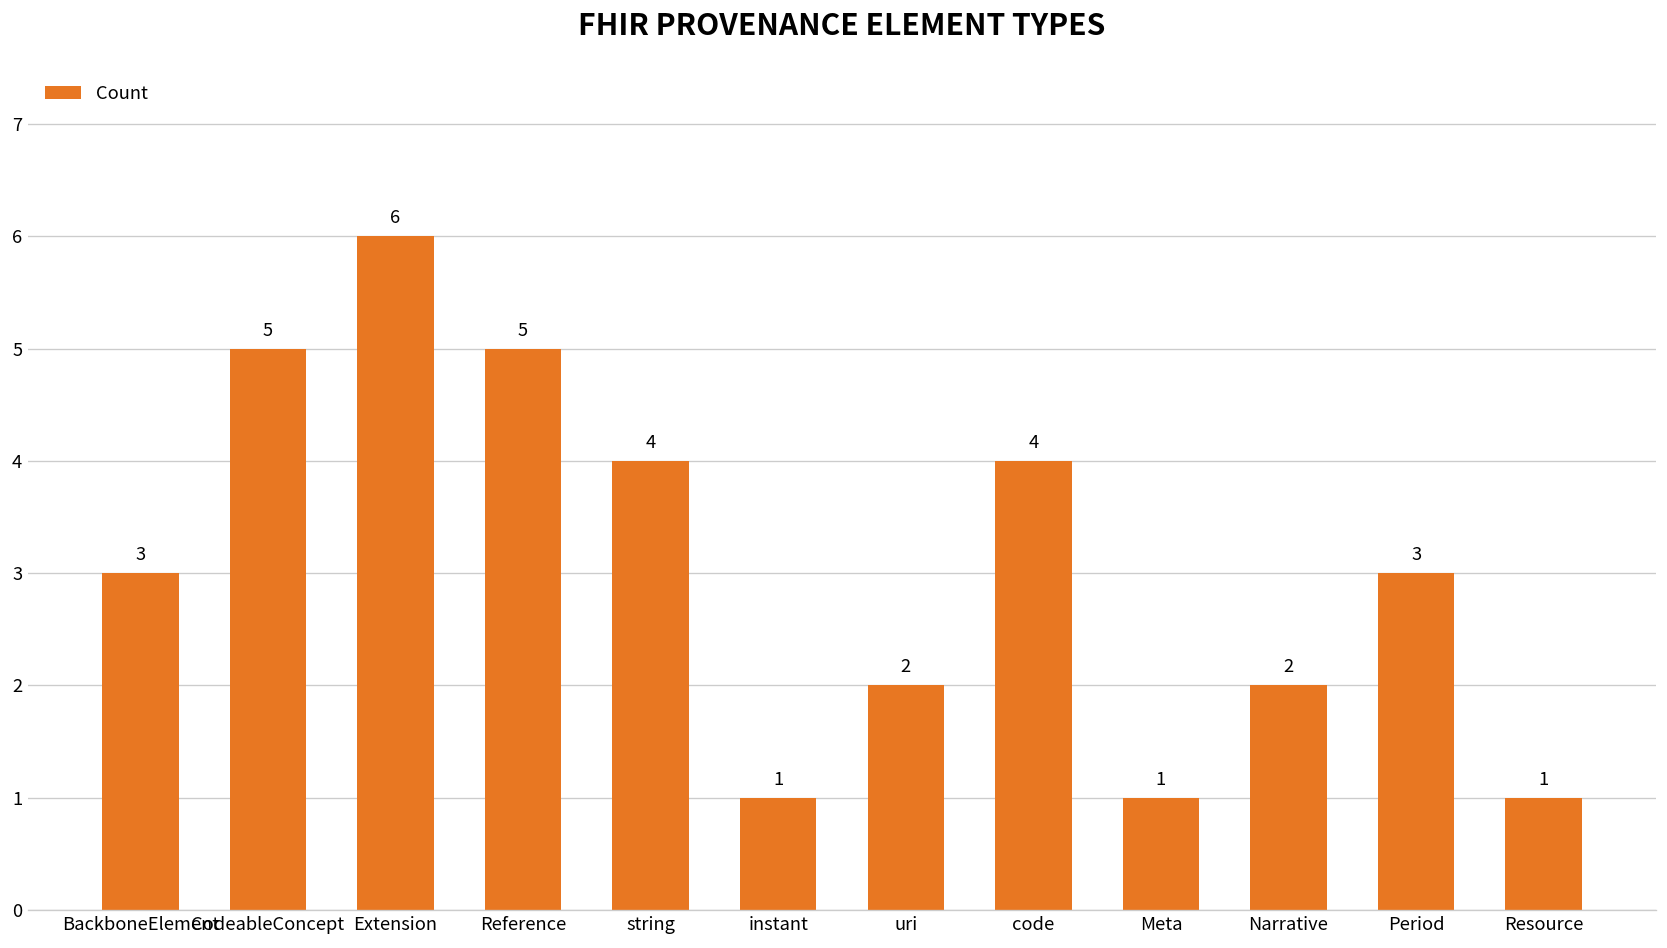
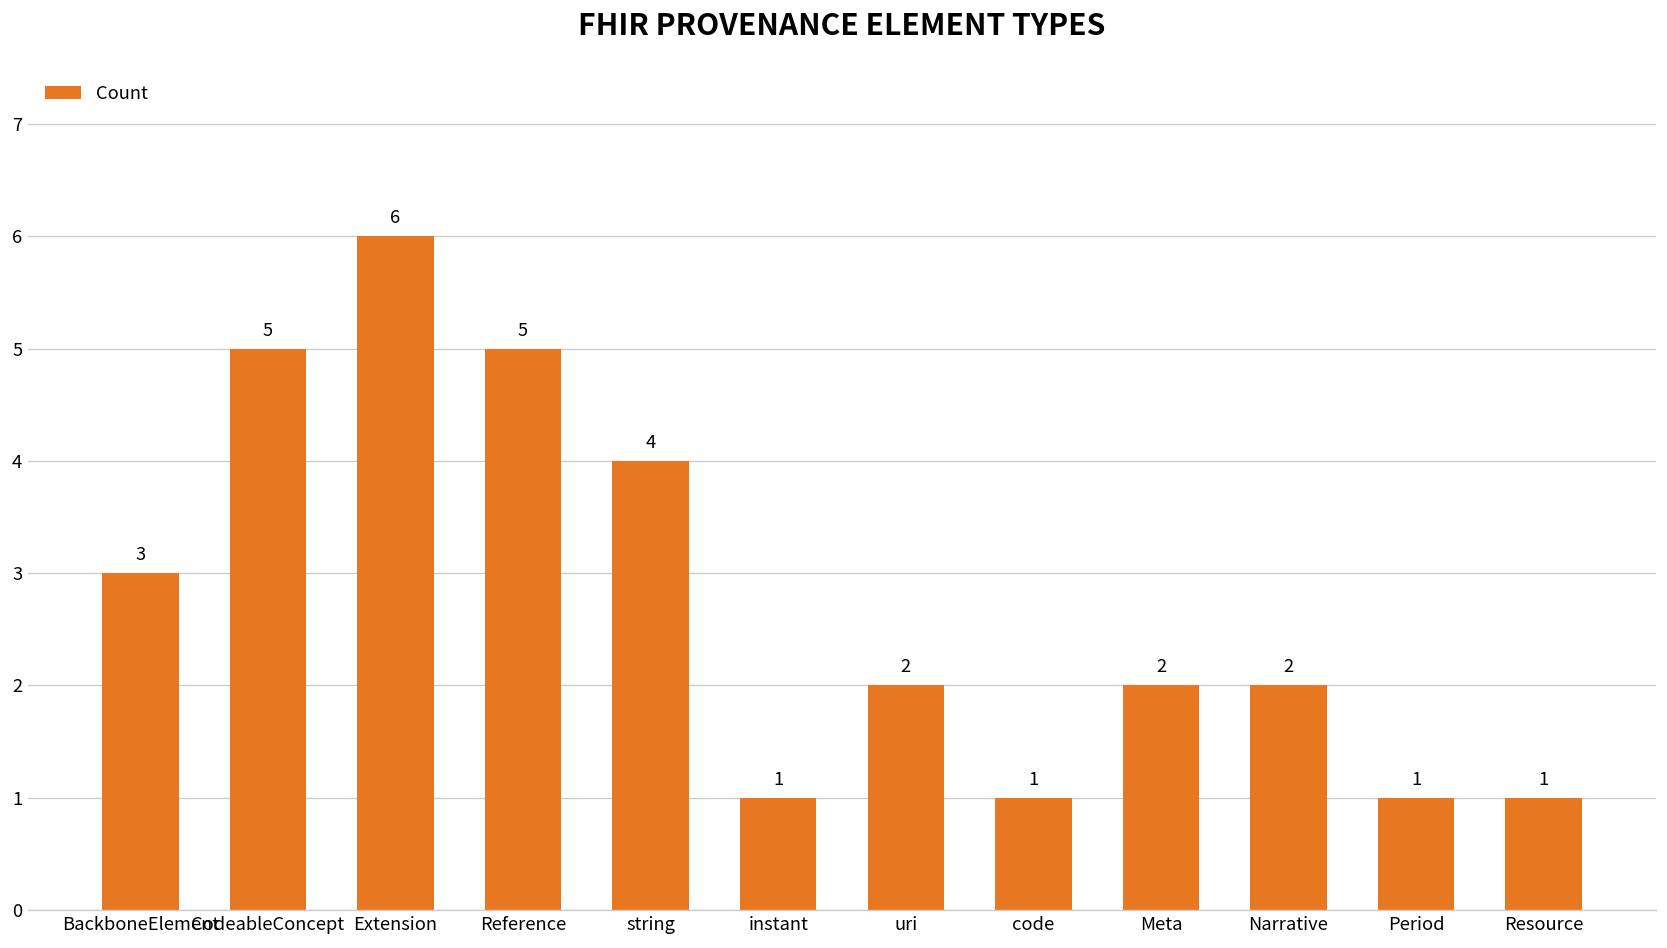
code: 4 -> 1
Meta: 1 -> 2
Period: 3 -> 1
